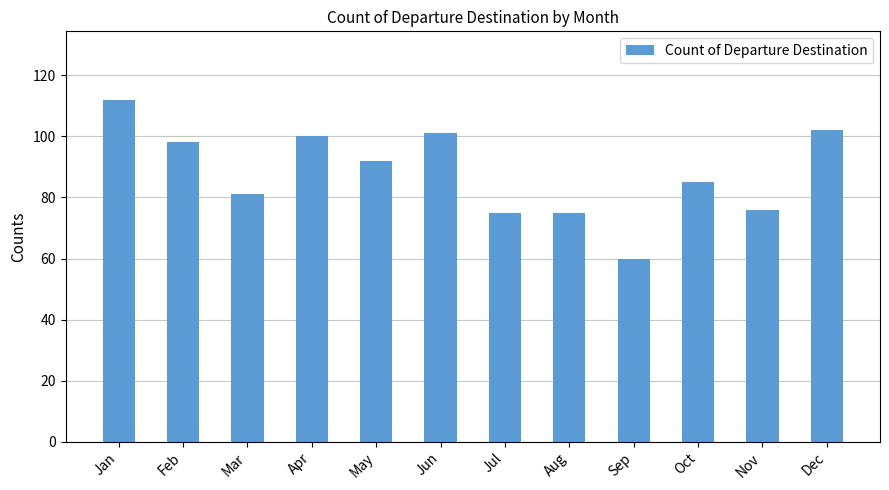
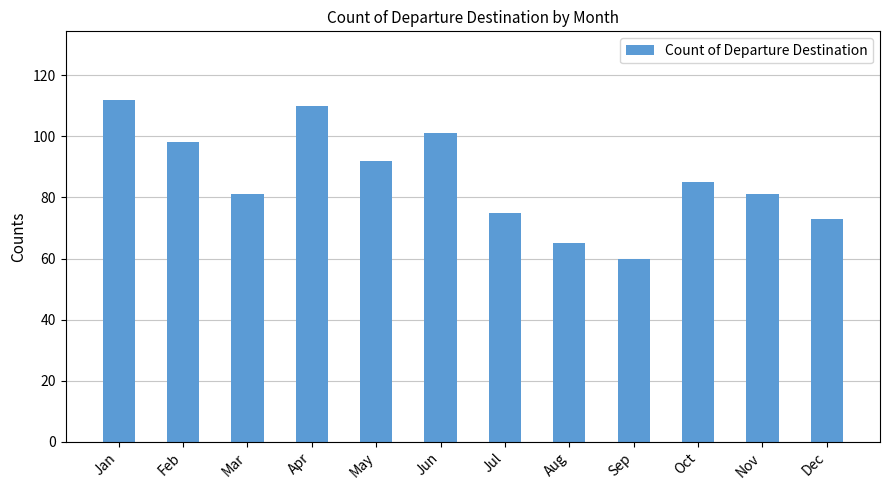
Apr: 100 -> 110
Aug: 75 -> 65
Nov: 76 -> 81
Dec: 102 -> 73
